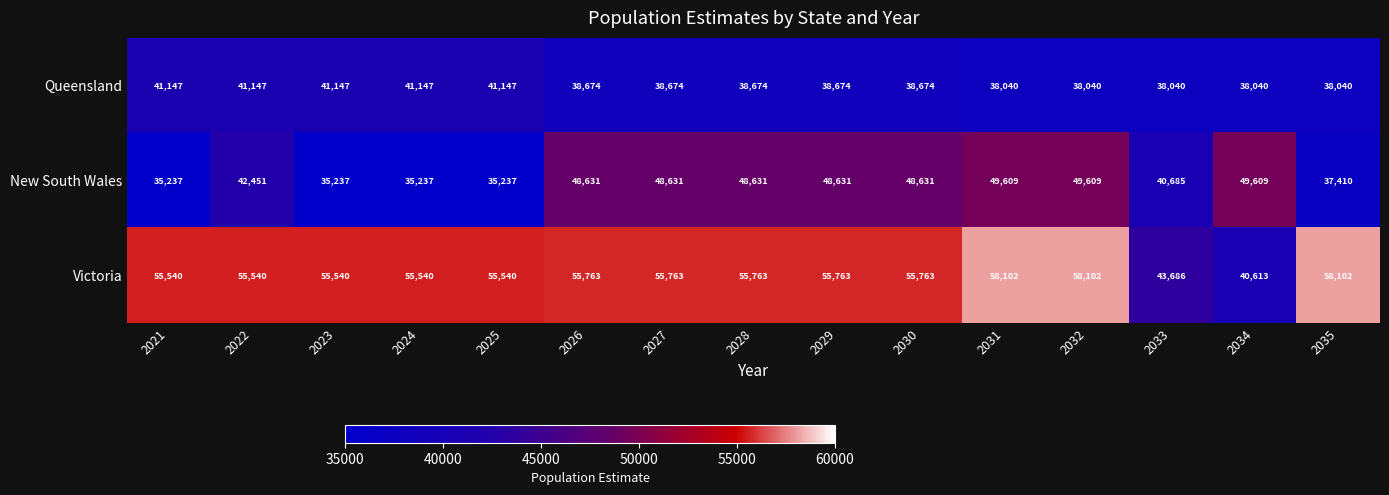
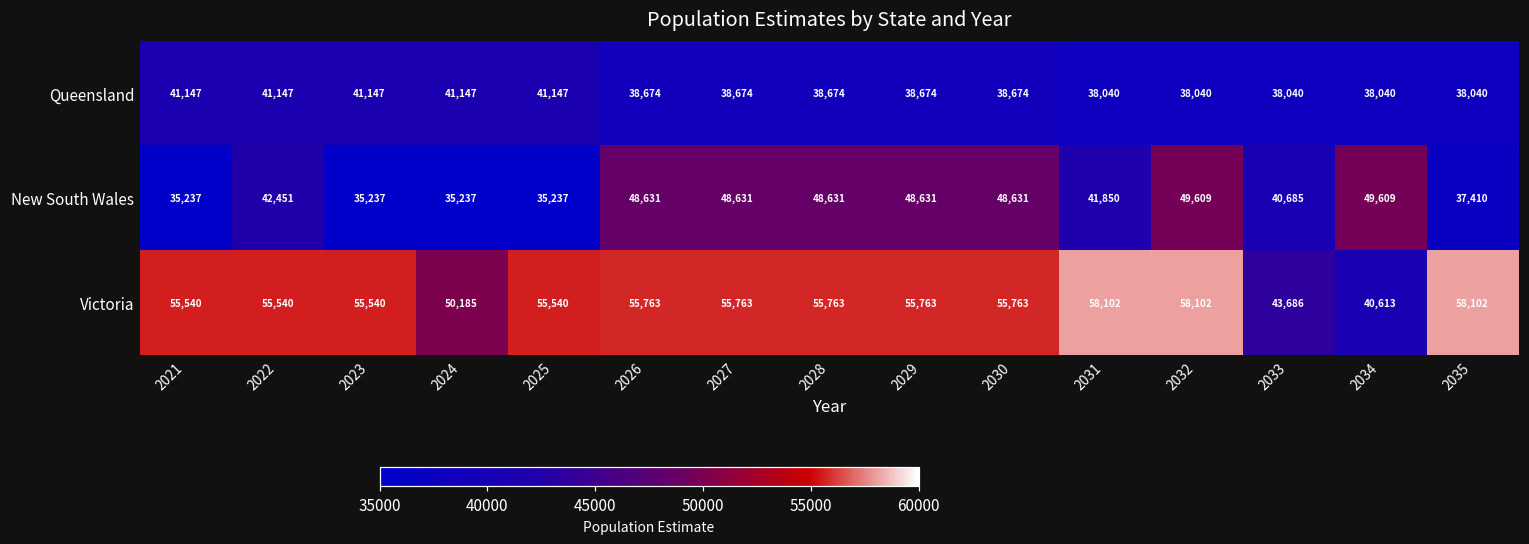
New South Wales, 2031: 49,609 -> 41,850
Victoria, 2024: 55,540 -> 50,185
